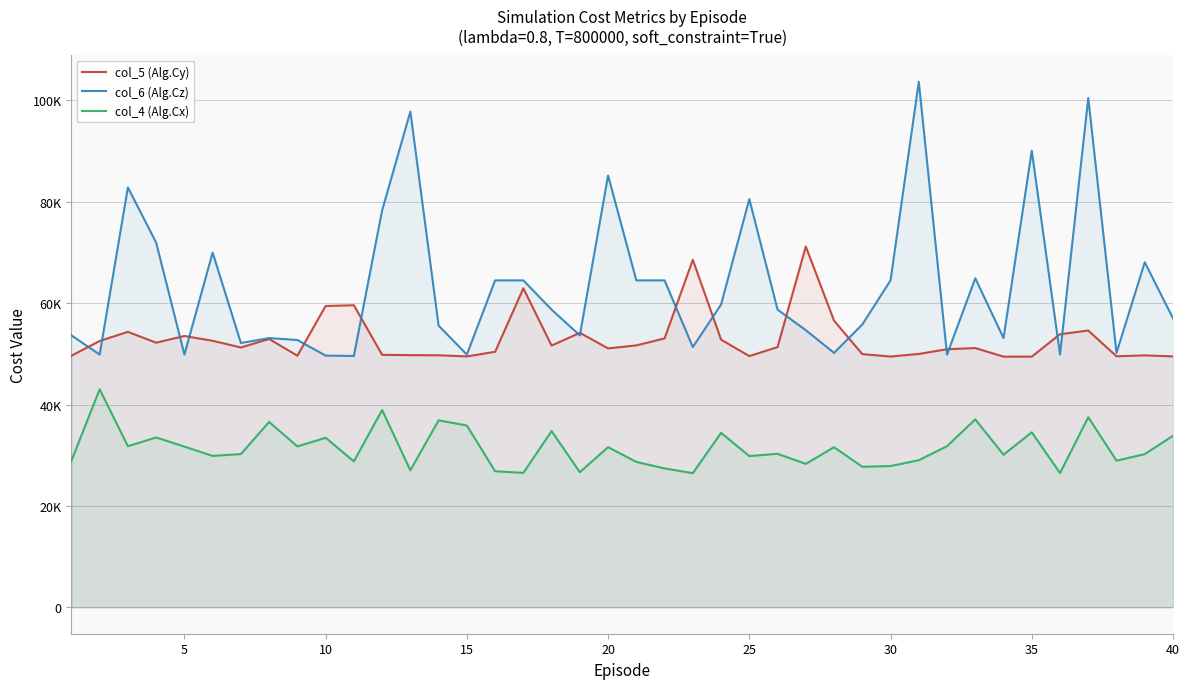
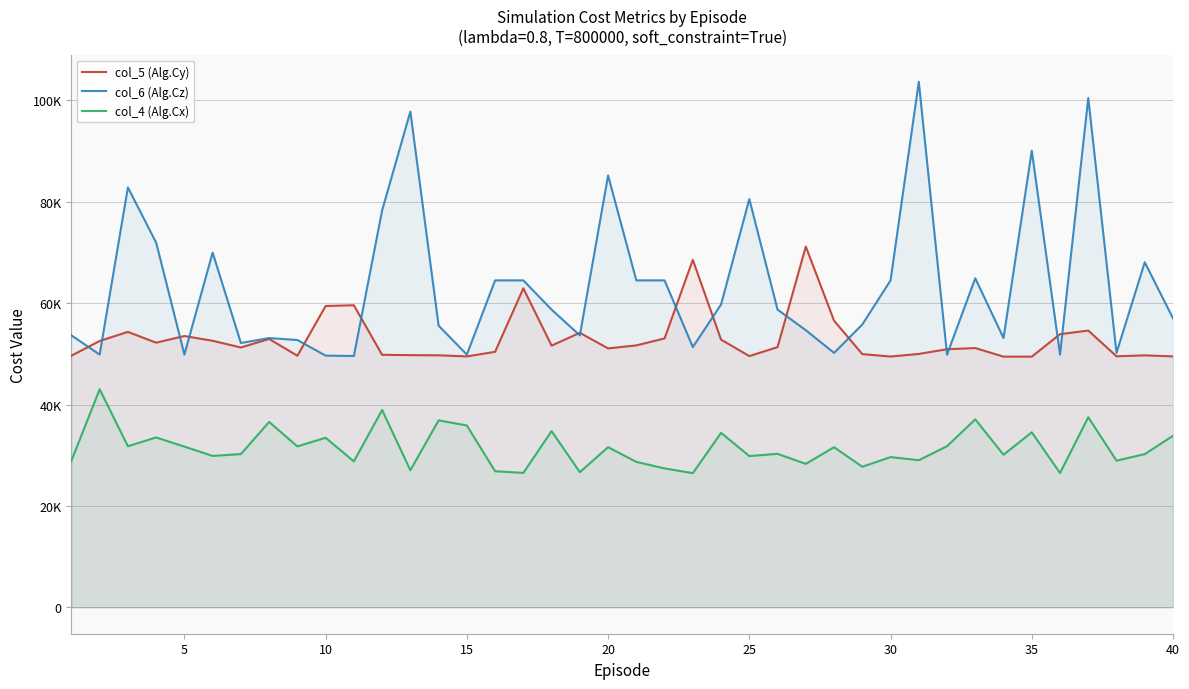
col_4 (Alg.Cx), 30: 28000 -> 30000
